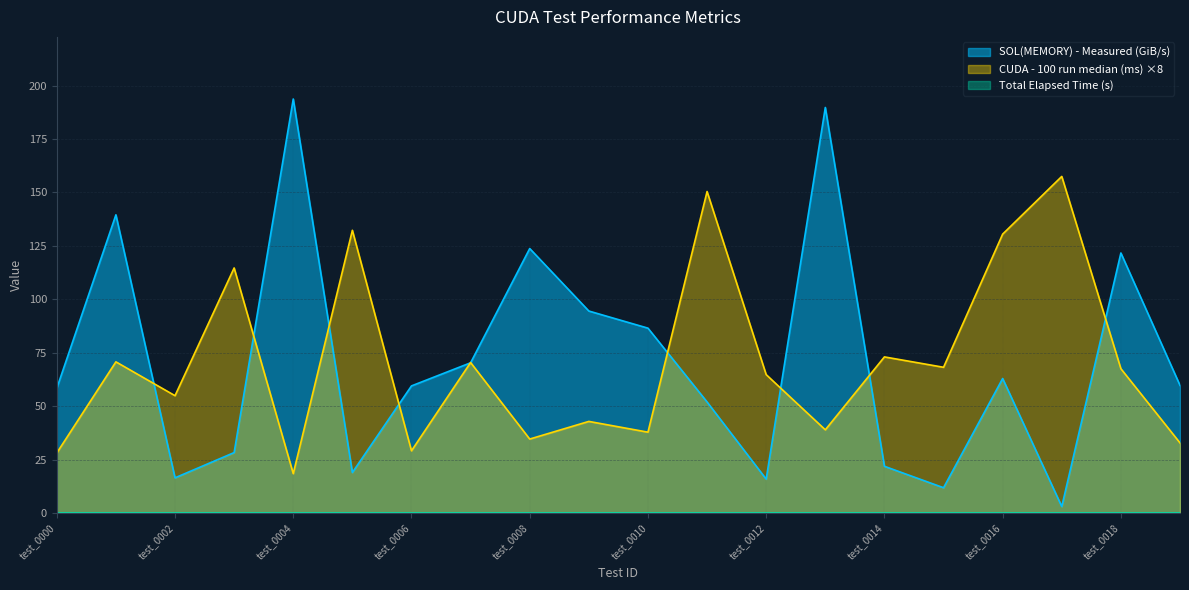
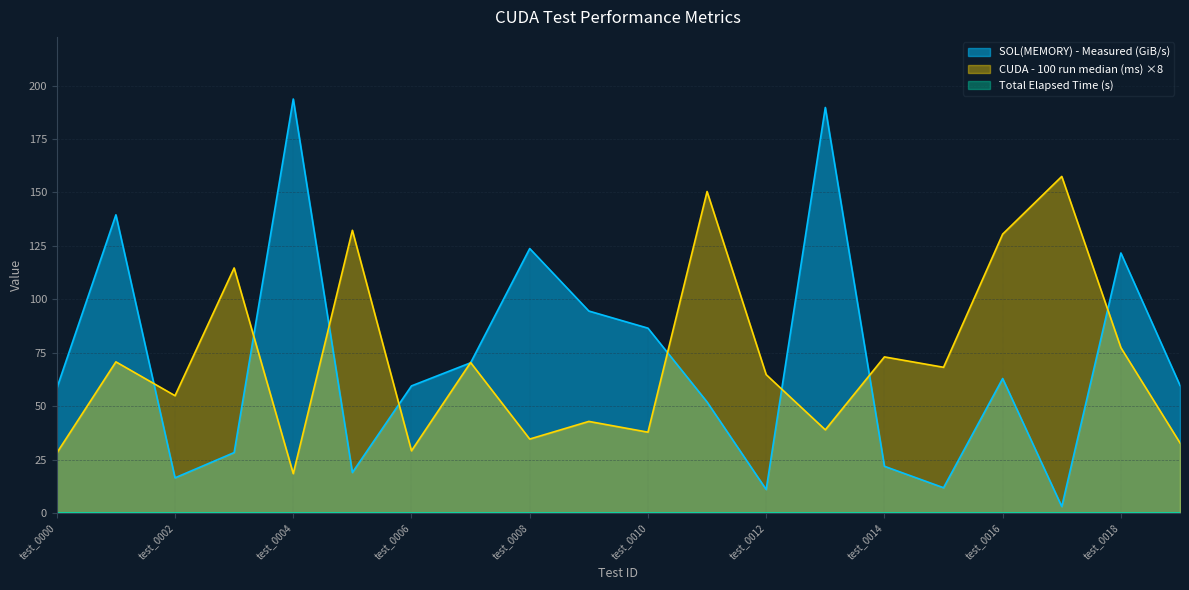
SOL(MEMORY) - Measured (GiB/s), test_0012: 16 -> 11
CUDA - 100 run median (ms) ×8, test_0018: 68 -> 77
